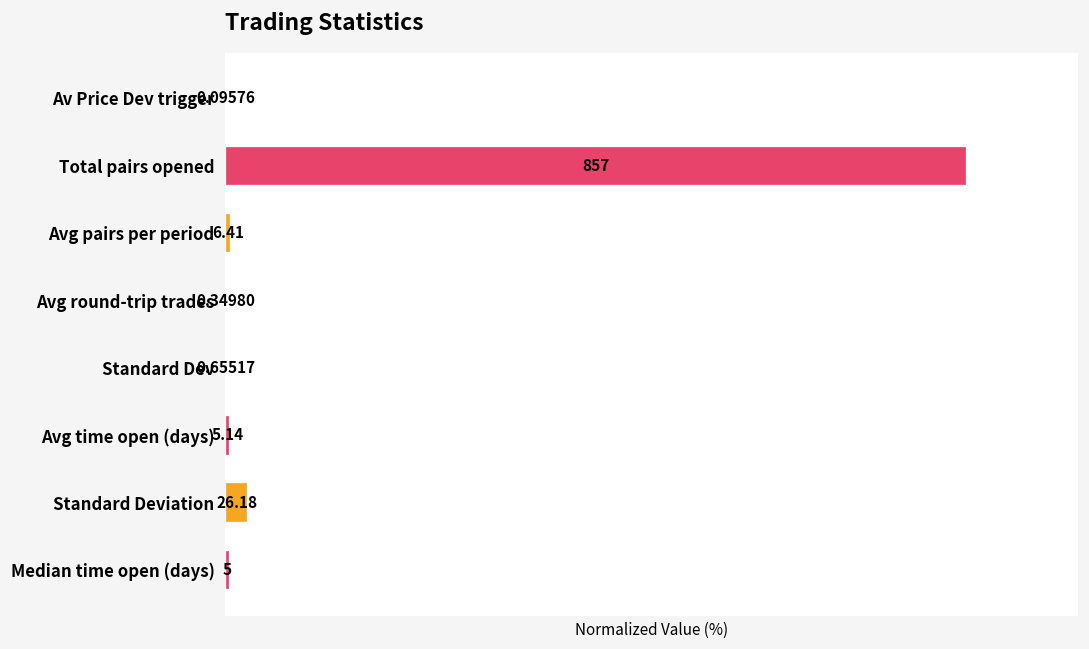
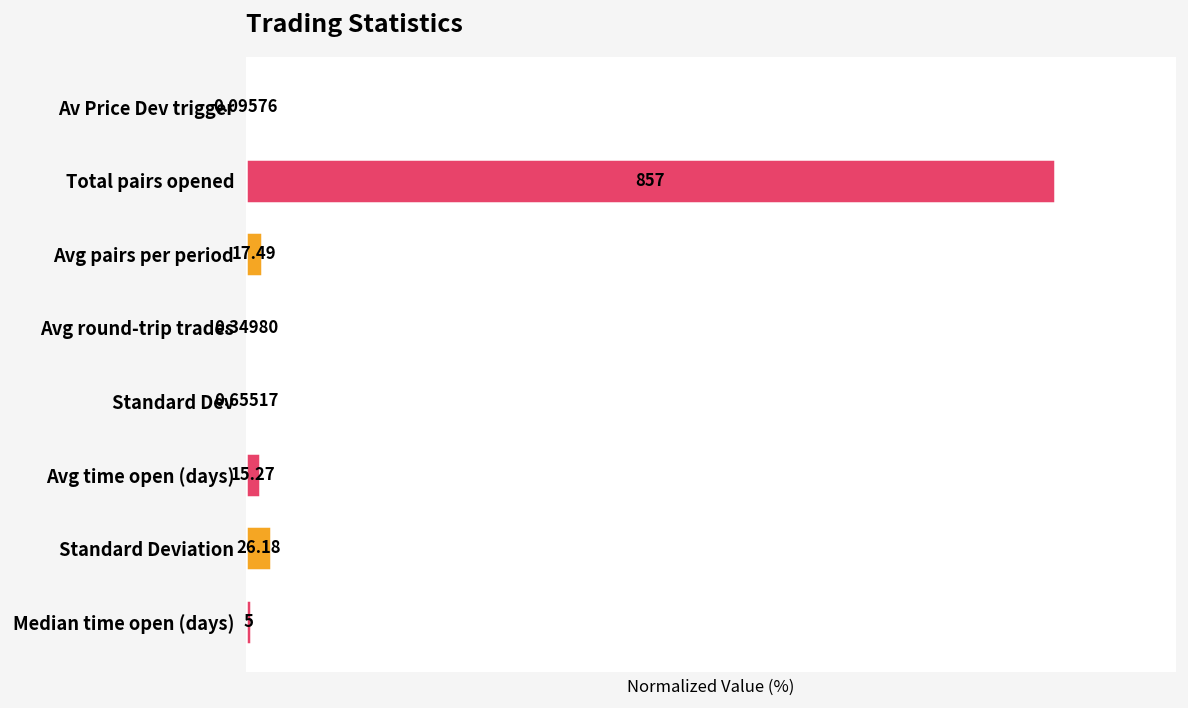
Avg pairs per period: 6.41 -> 17.49
Avg time open (days): 5.14 -> 15.27
